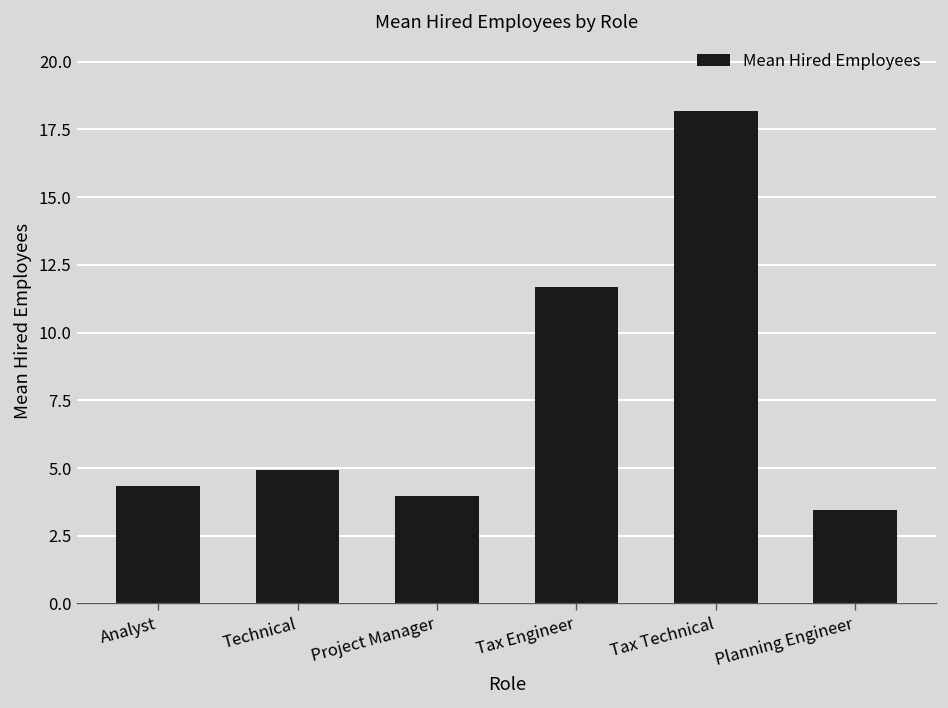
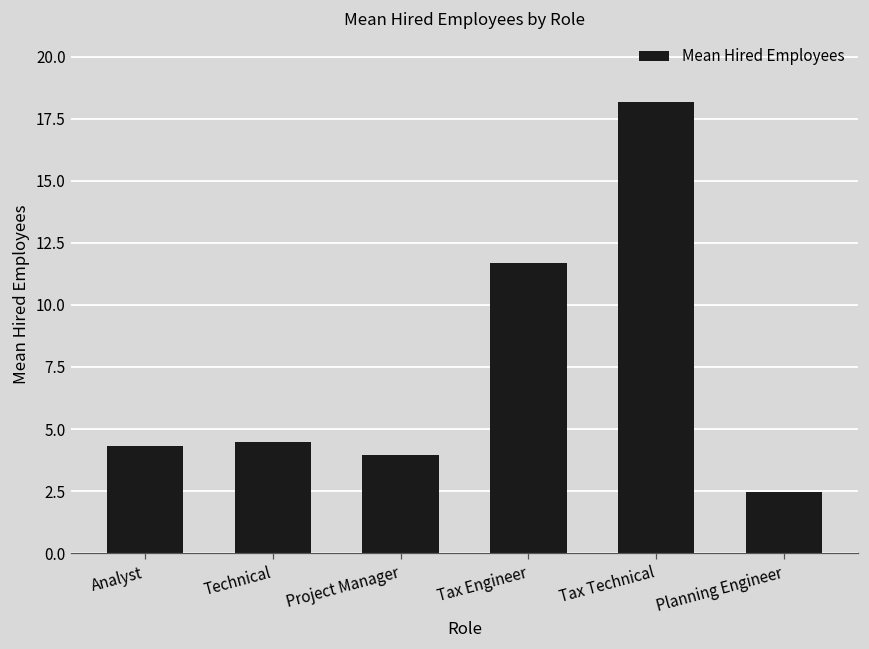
Technical: 4.9 -> 4.5
Planning Engineer: 3.5 -> 2.5
